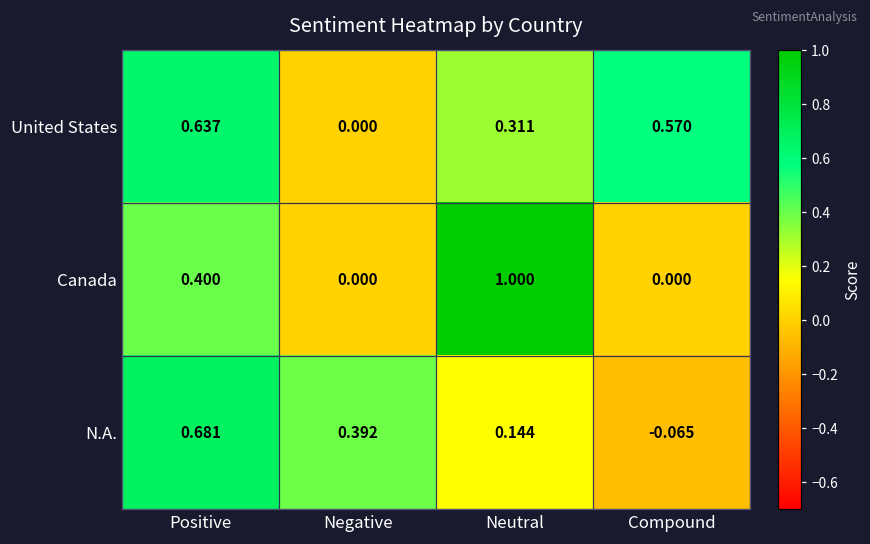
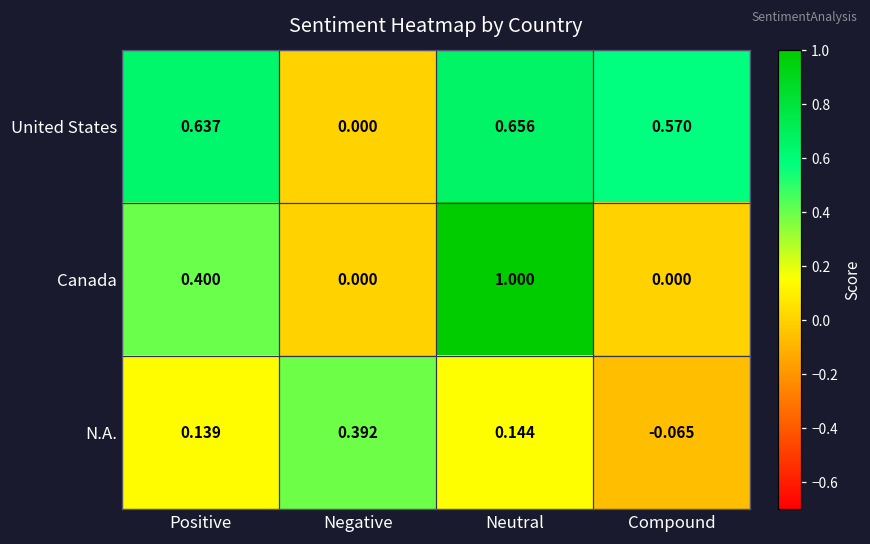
United States, Neutral: 0.311 -> 0.656
N.A., Positive: 0.681 -> 0.139
